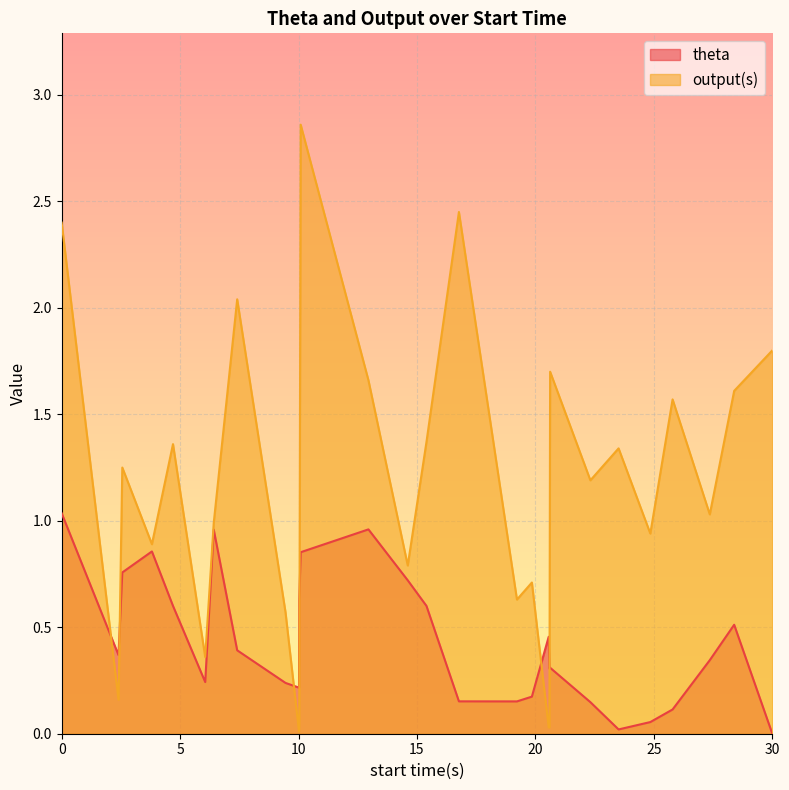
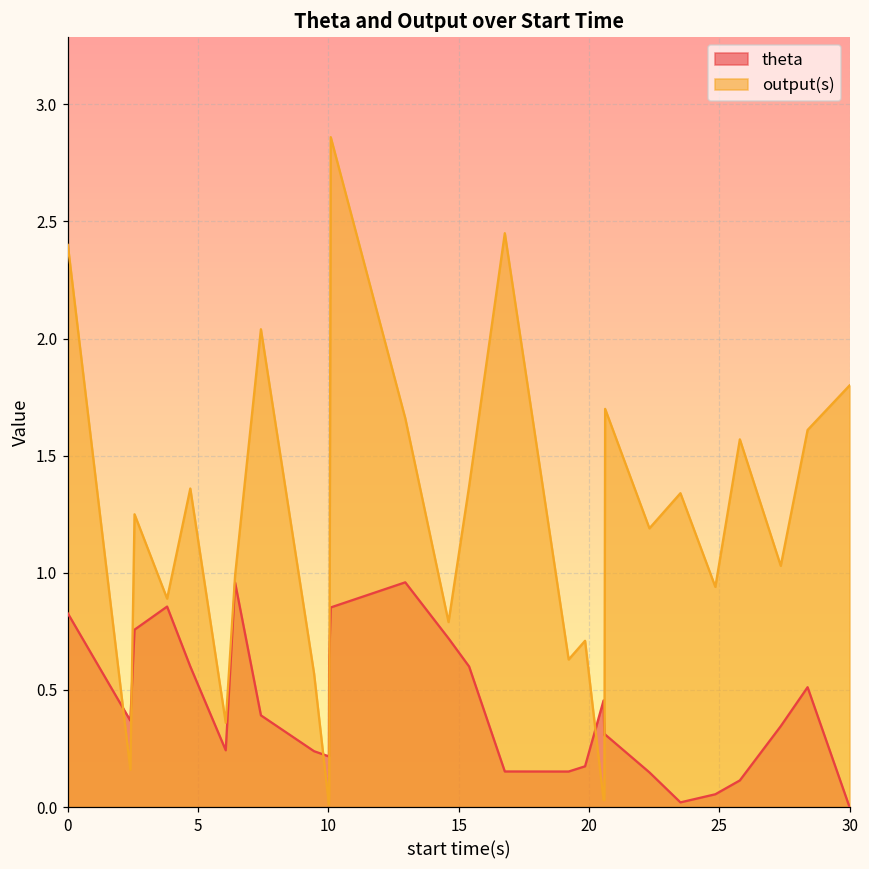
theta, 0: 1.04 -> 0.83
